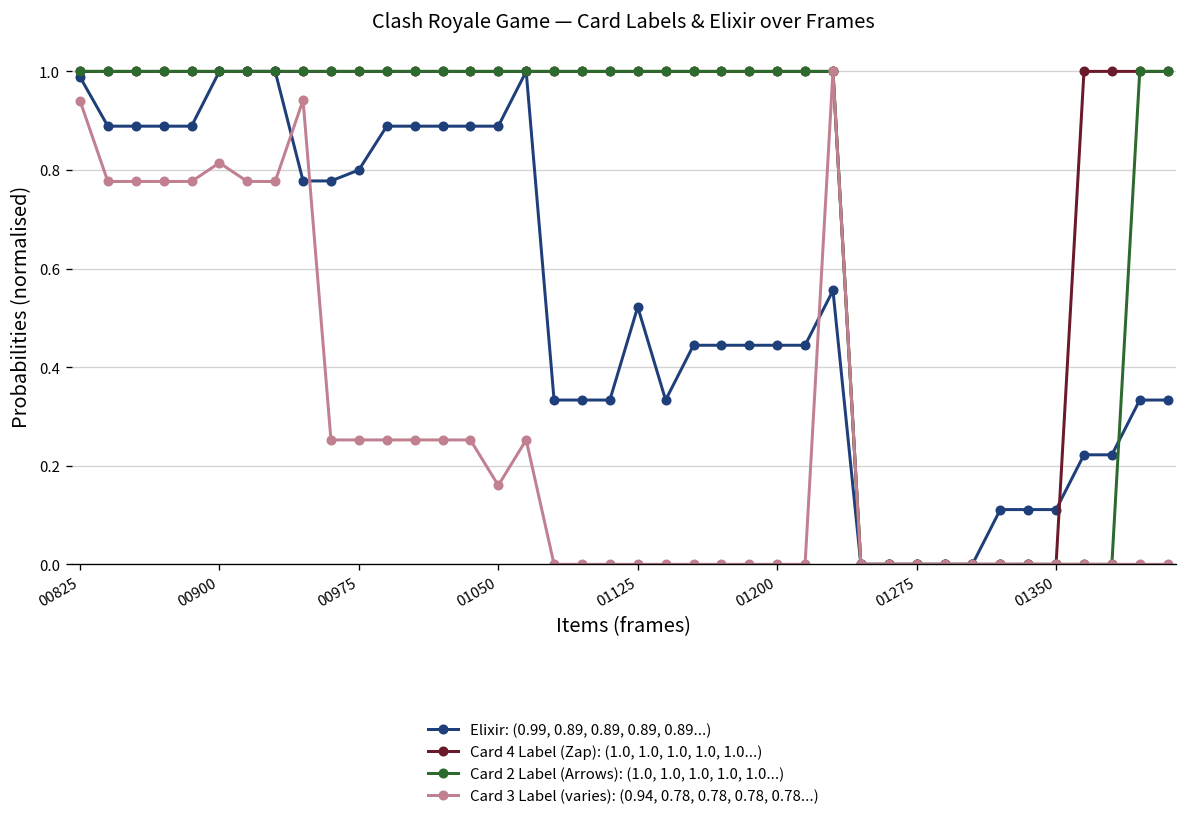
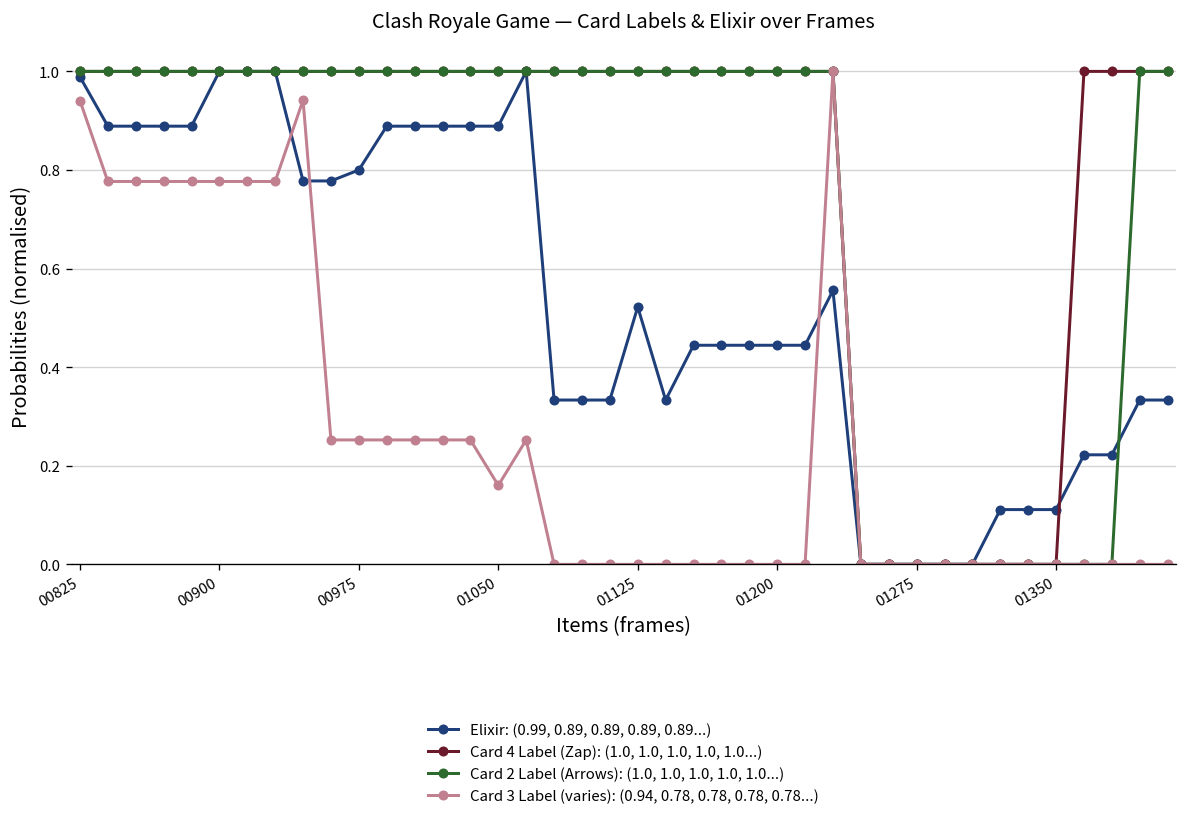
Card 3 Label (varies): (0.94, 0.78, 0.78, 0.78, 0.78...), 00900: 0.81 -> 0.78
